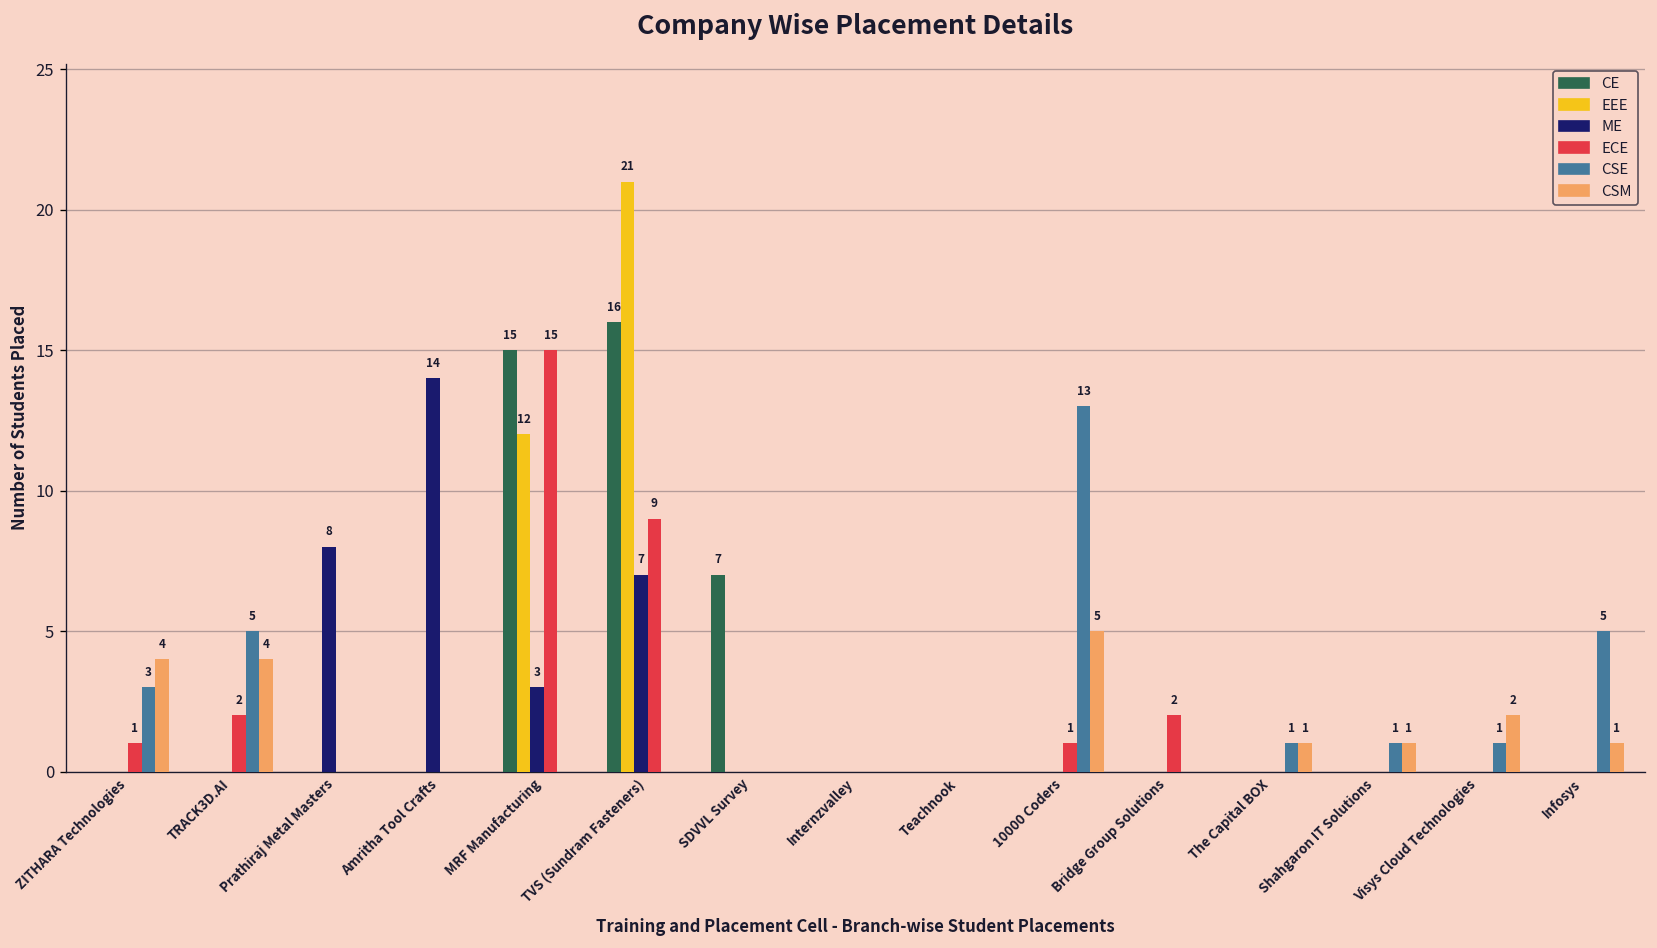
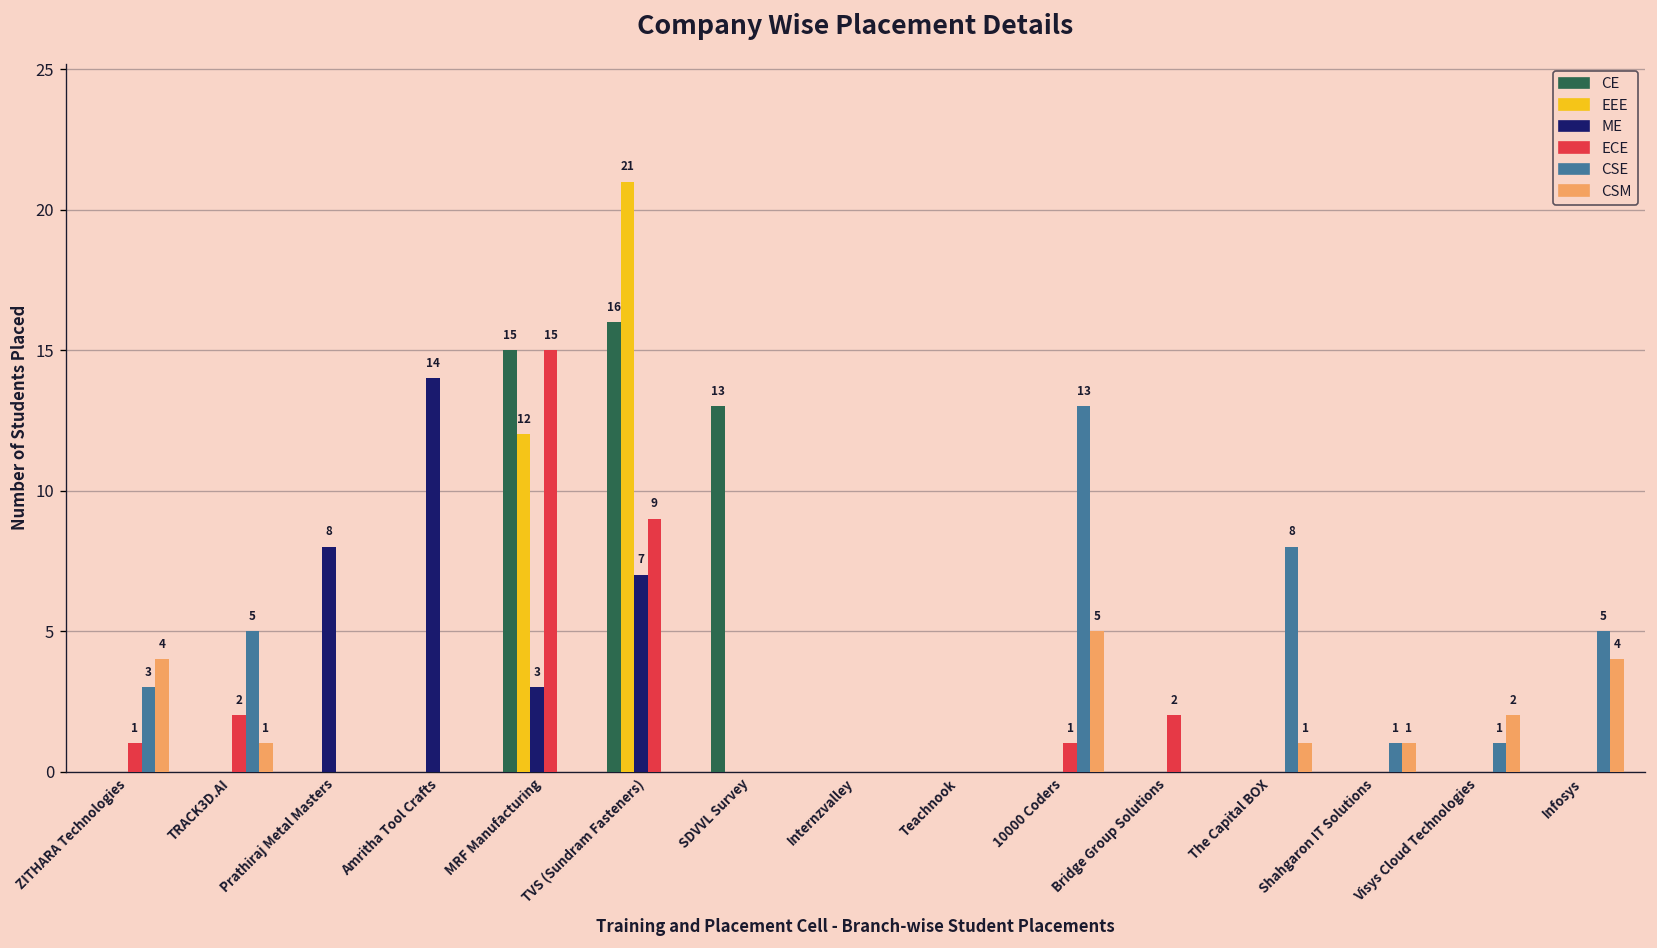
CSM, TRACK3D.AI: 4 -> 1
CE, SDVVL Survey: 7 -> 13
CSE, The Capital BOX: 1 -> 8
CSM, Infosys: 1 -> 4
